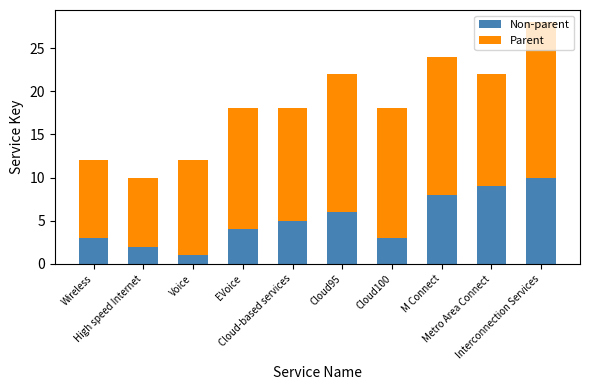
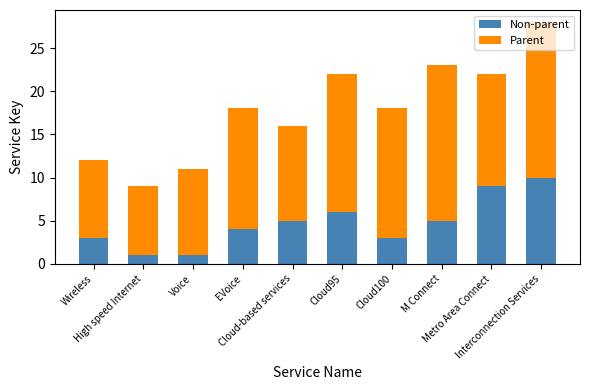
Non-parent, High speed Internet: 2 -> 1
Parent, Voice: 11 -> 10
Parent, Cloud-based services: 13 -> 11
Non-parent, M Connect: 8 -> 5
Parent, M Connect: 16 -> 18
